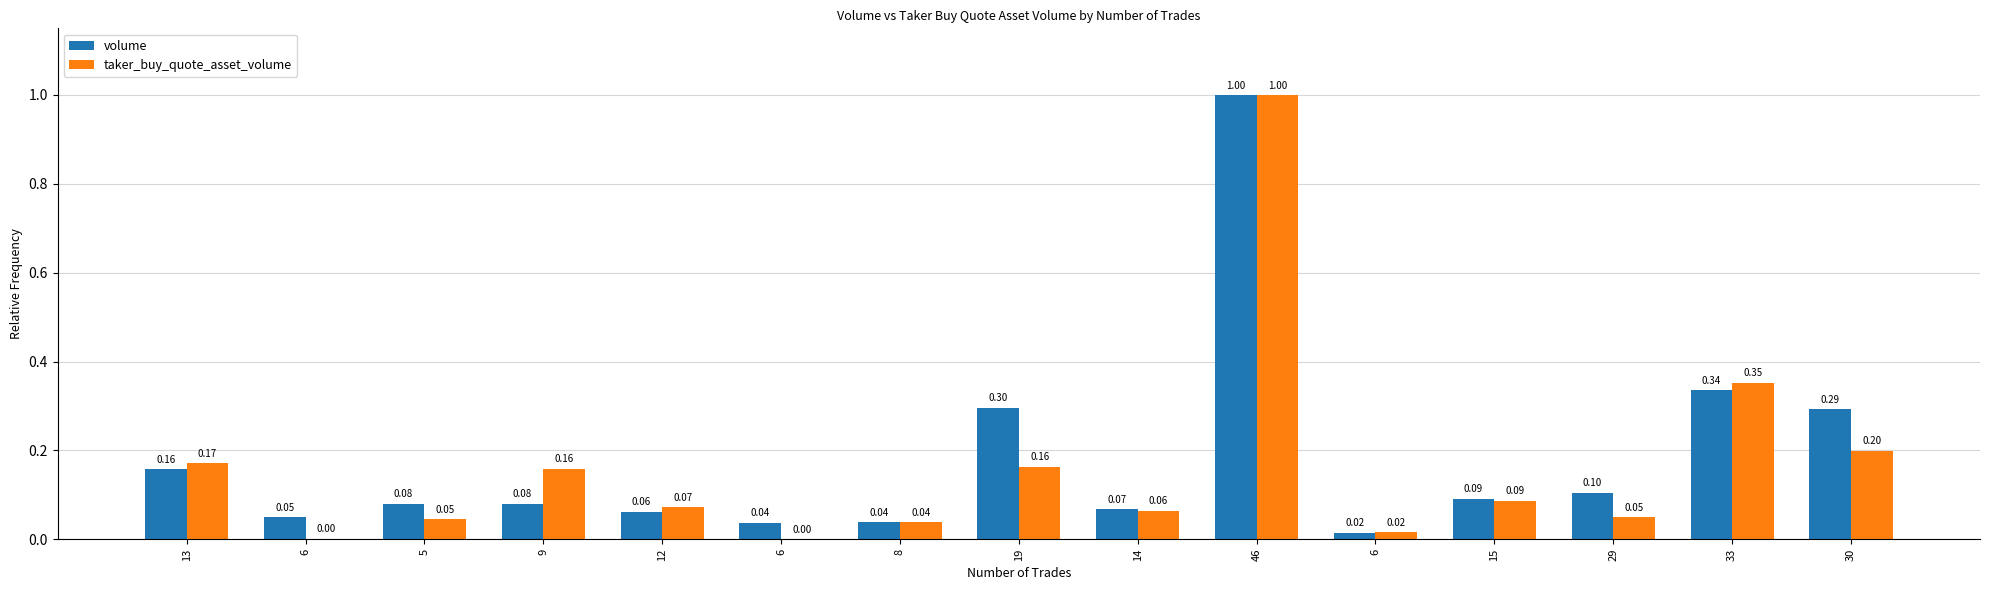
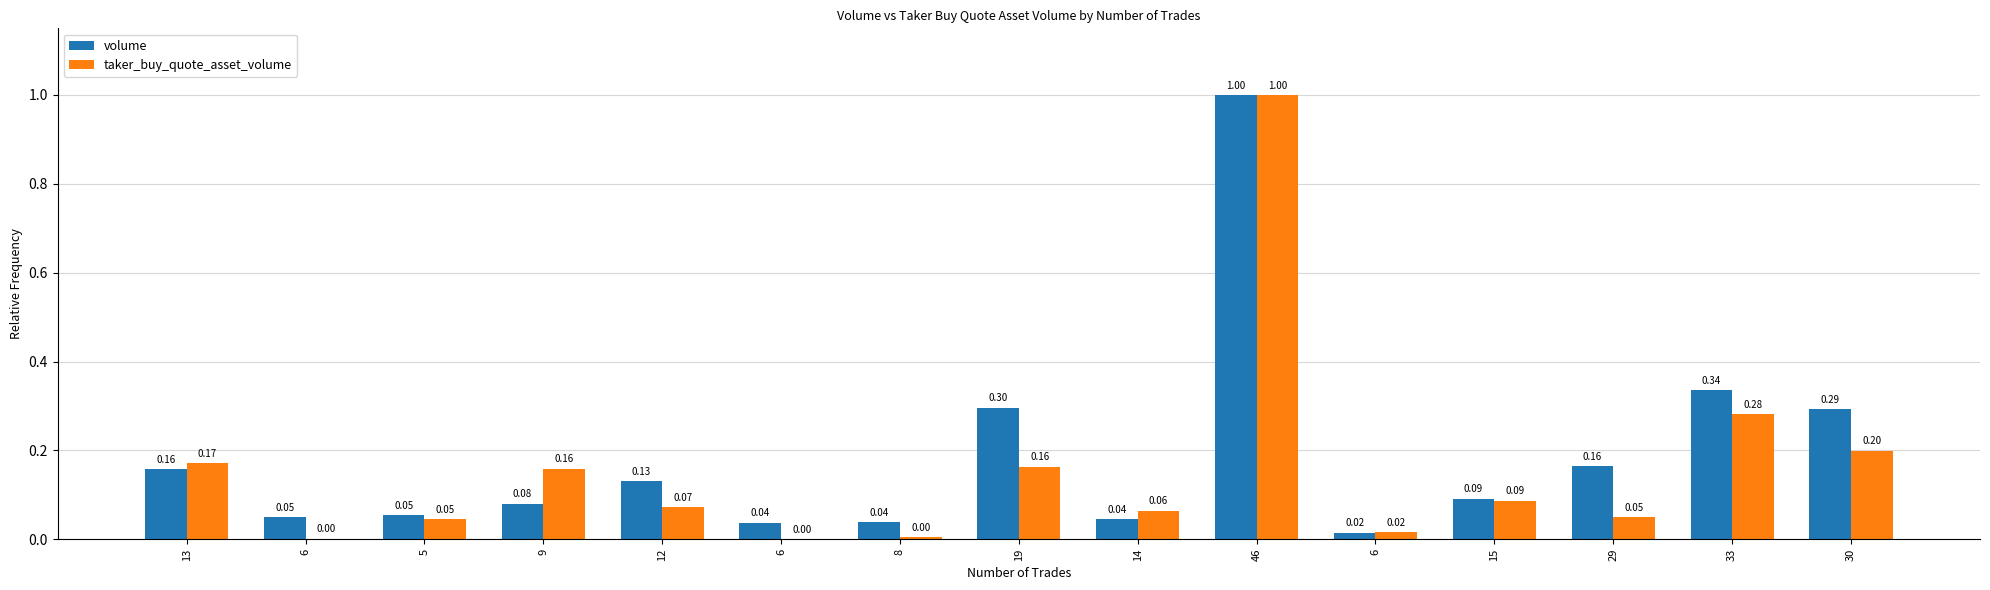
volume, 5: 0.08 -> 0.05
volume, 12: 0.06 -> 0.13
taker_buy_quote_asset_volume, 8: 0.04 -> 0.00
volume, 14: 0.07 -> 0.04
volume, 29: 0.10 -> 0.16
taker_buy_quote_asset_volume, 33: 0.35 -> 0.28
